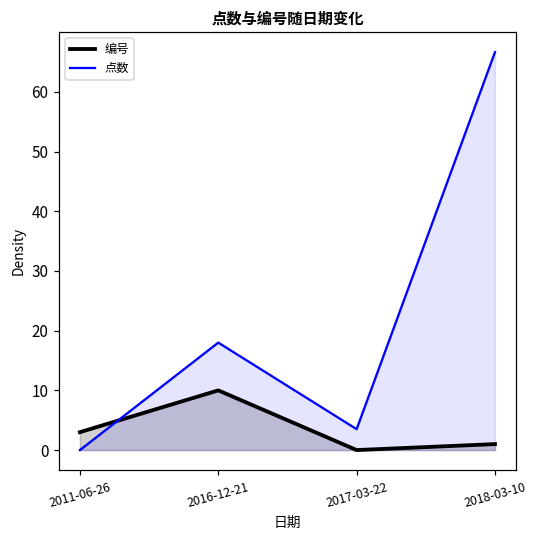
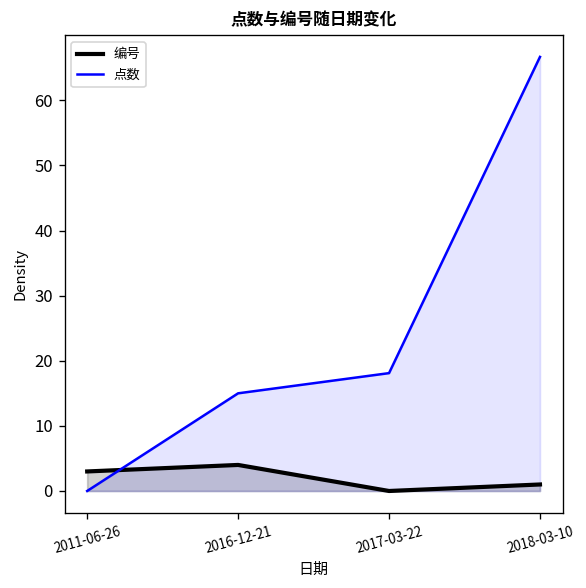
编号, 2016-12-21: 10 -> 4
点数, 2016-12-21: 18 -> 15
点数, 2017-03-22: 4 -> 18
